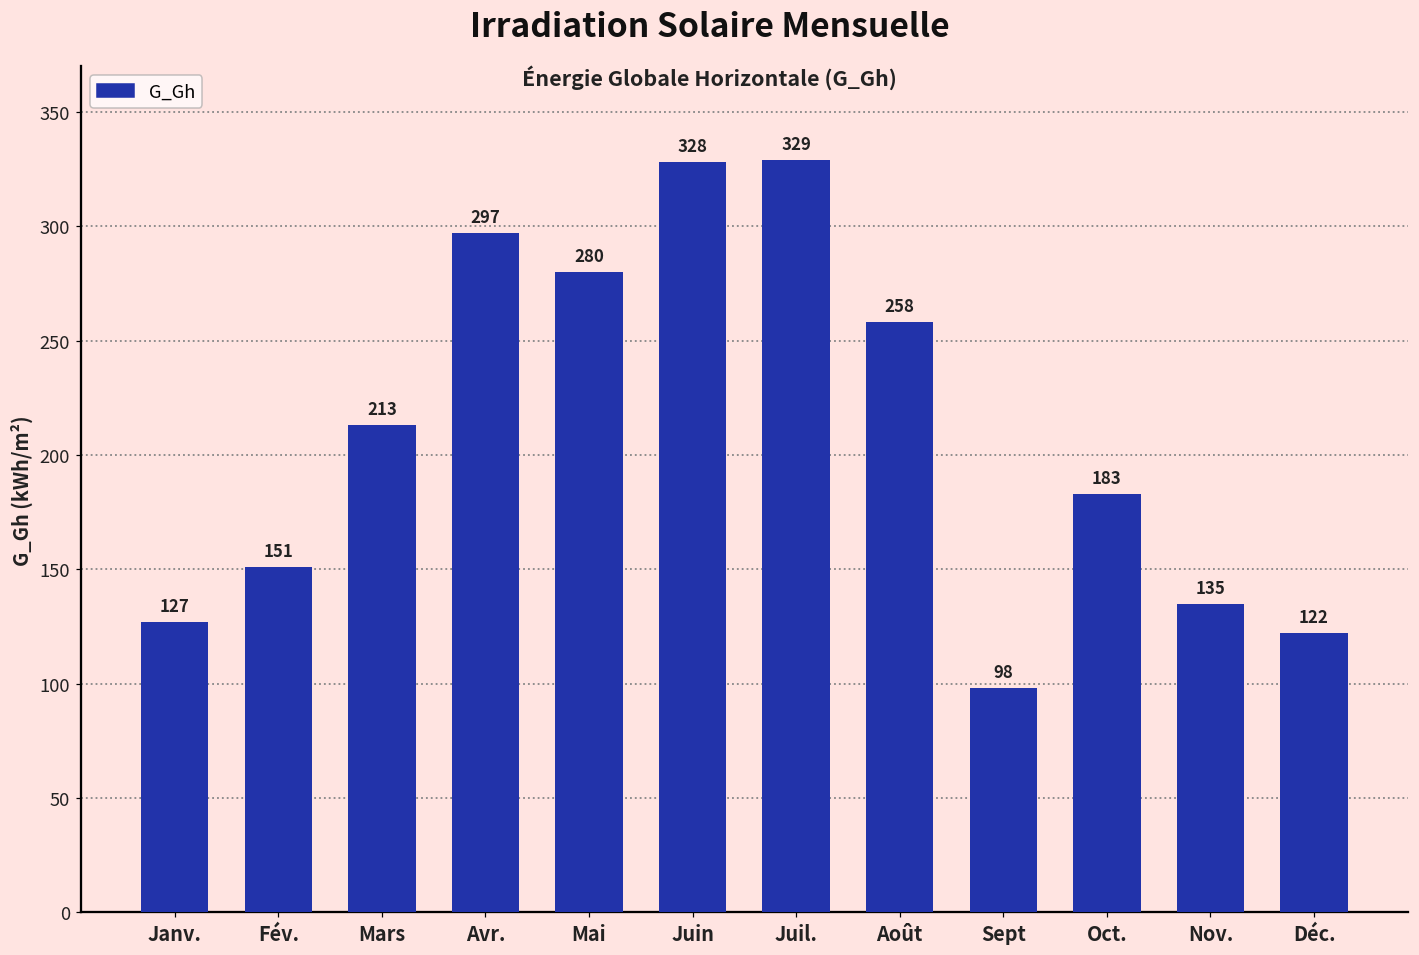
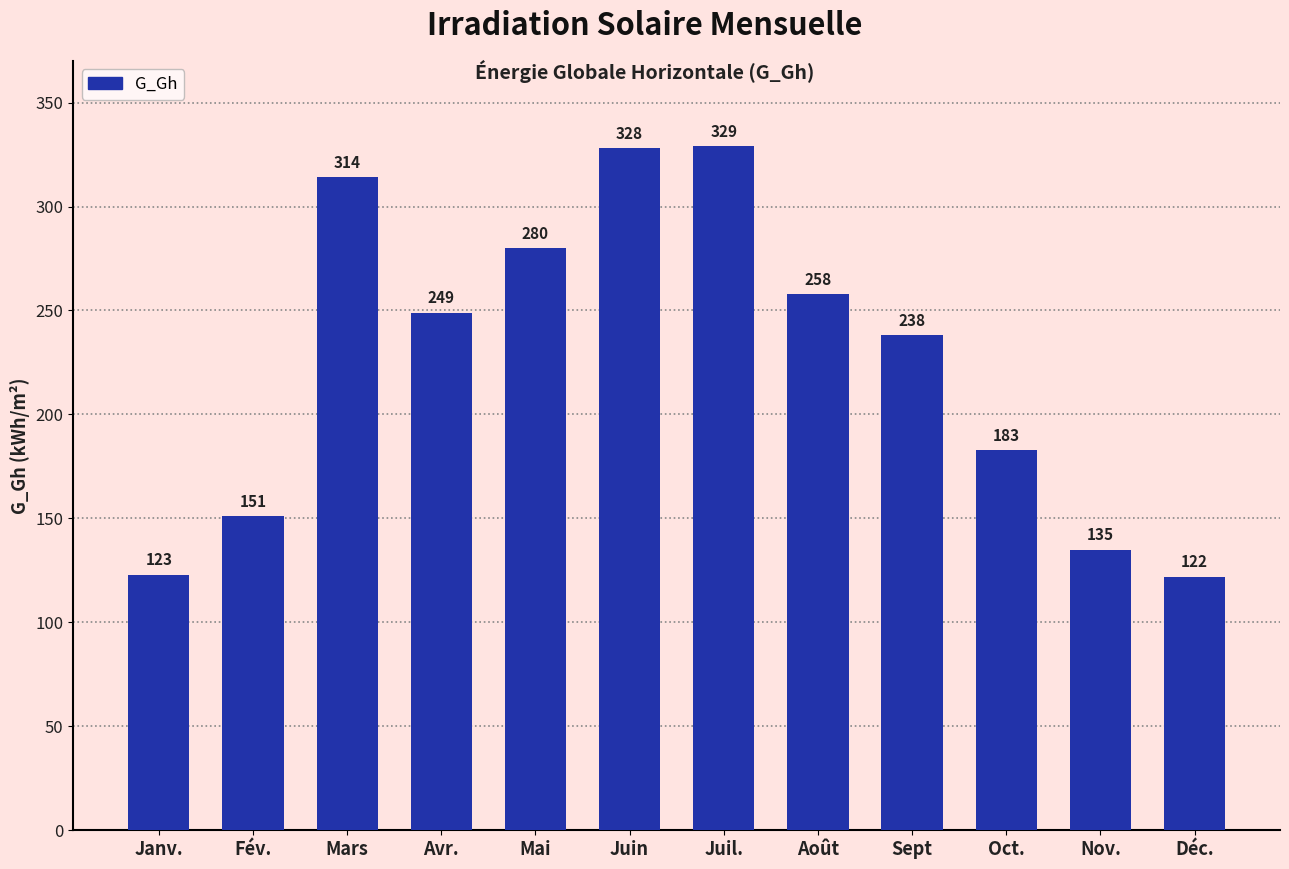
Janv.: 127 -> 123
Mars: 213 -> 314
Avr.: 297 -> 249
Sept: 98 -> 238
